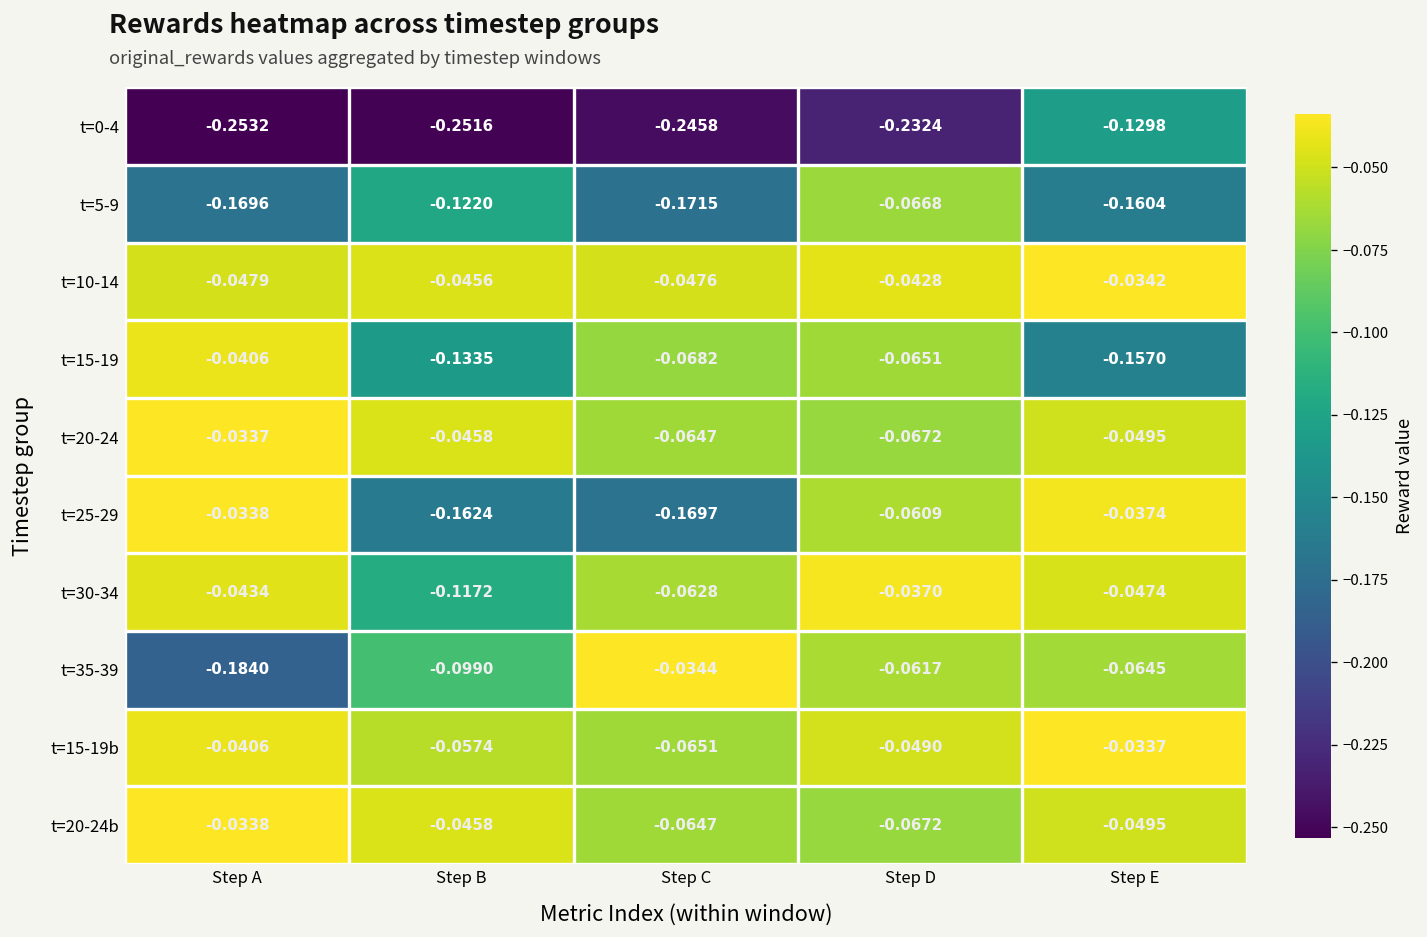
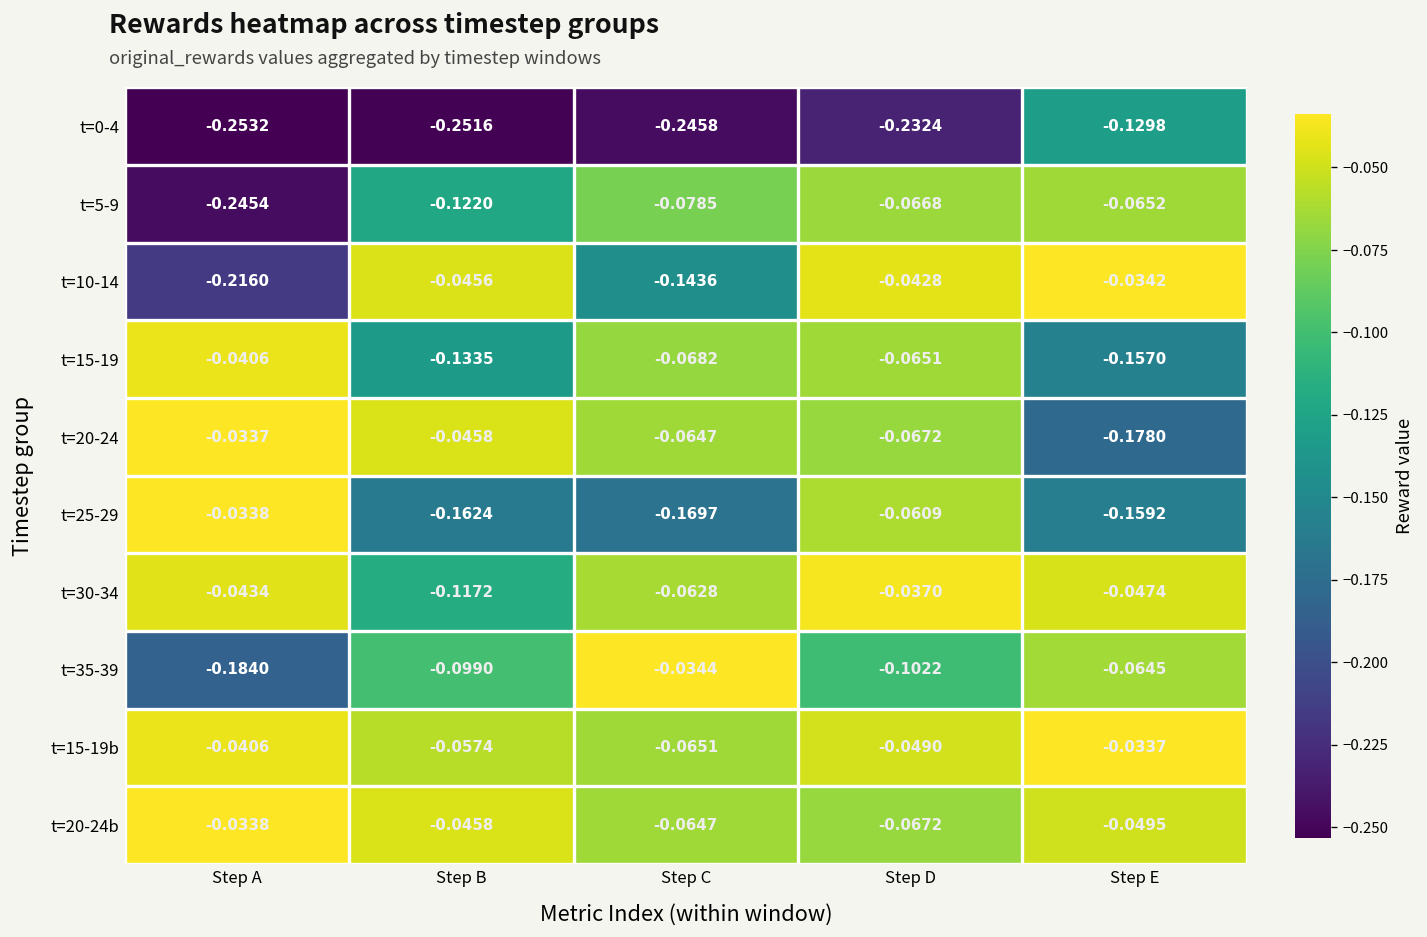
t=5-9, Step A: -0.1696 -> -0.2454
t=5-9, Step C: -0.1715 -> -0.0785
t=5-9, Step E: -0.1604 -> -0.0652
t=10-14, Step A: -0.0479 -> -0.2160
t=10-14, Step C: -0.0476 -> -0.1436
t=20-24, Step E: -0.0495 -> -0.1780
t=25-29, Step E: -0.0374 -> -0.1592
t=35-39, Step D: -0.0617 -> -0.1022
